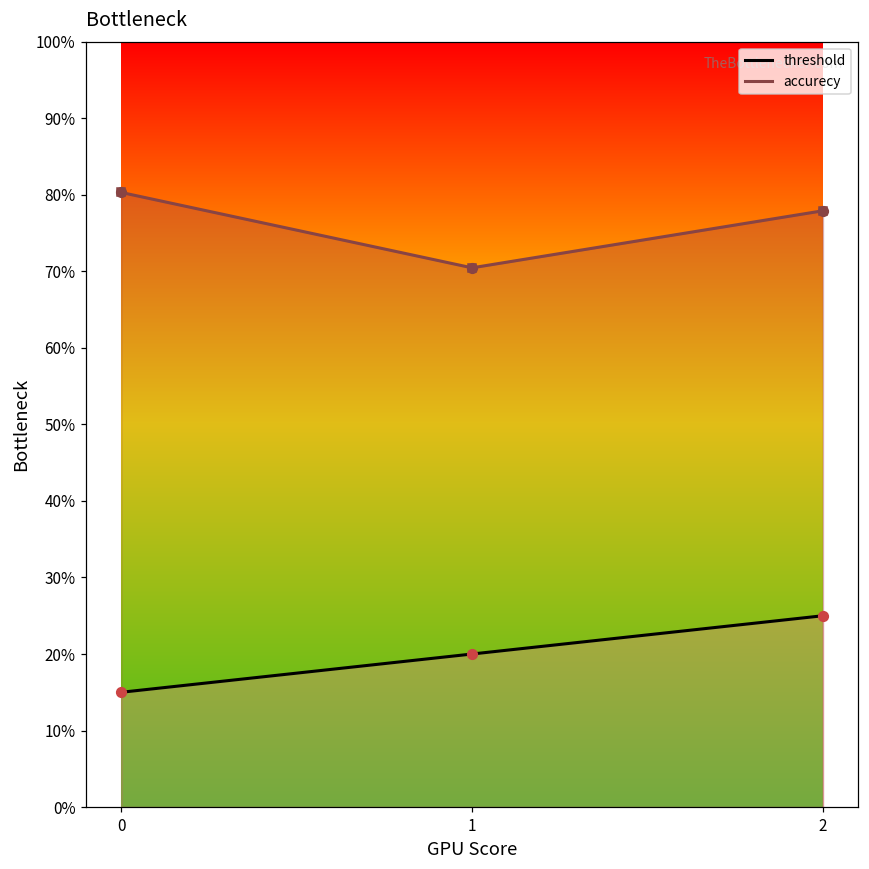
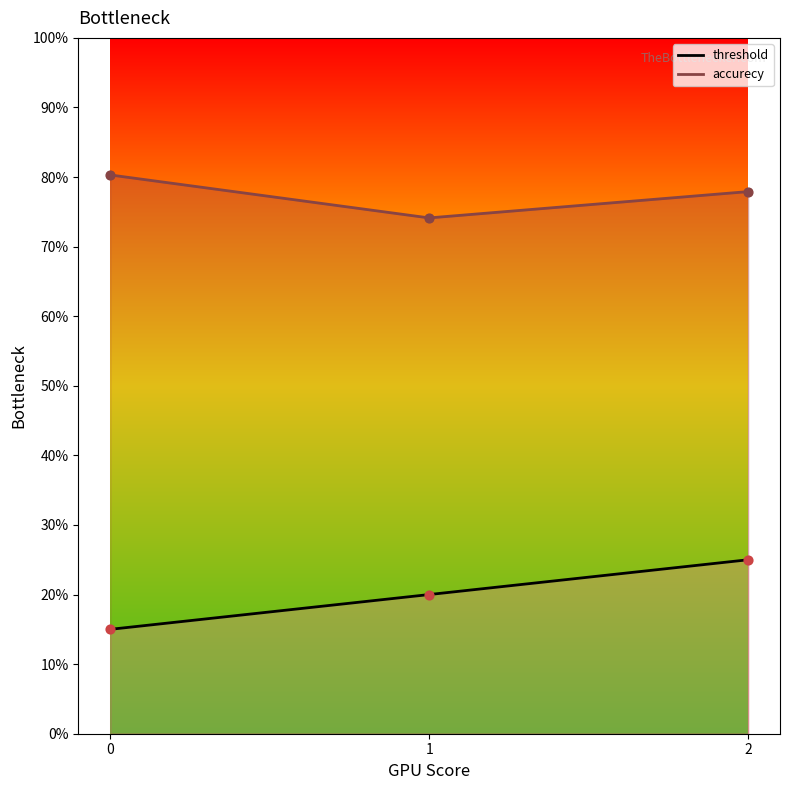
accurecy, 1: 70% -> 74%
